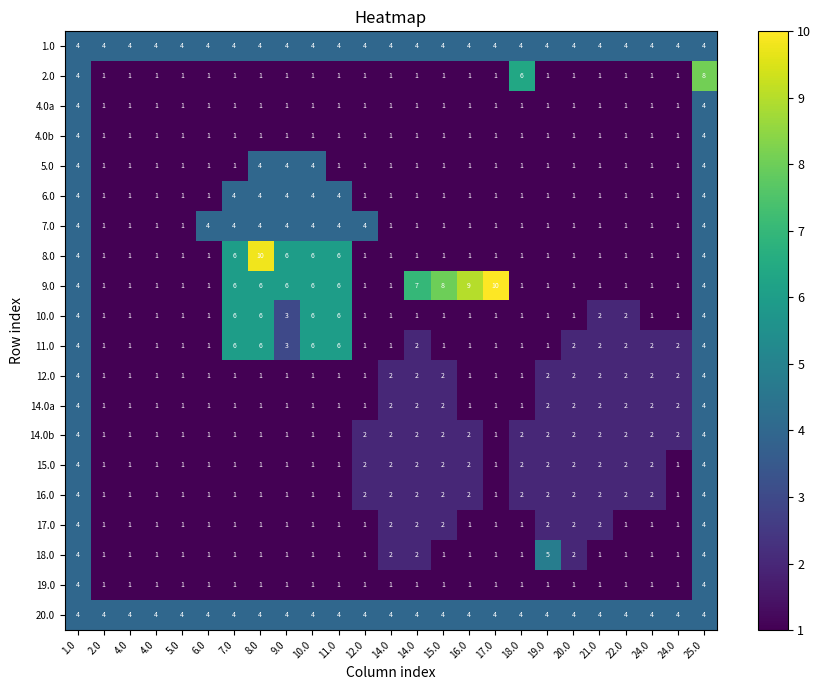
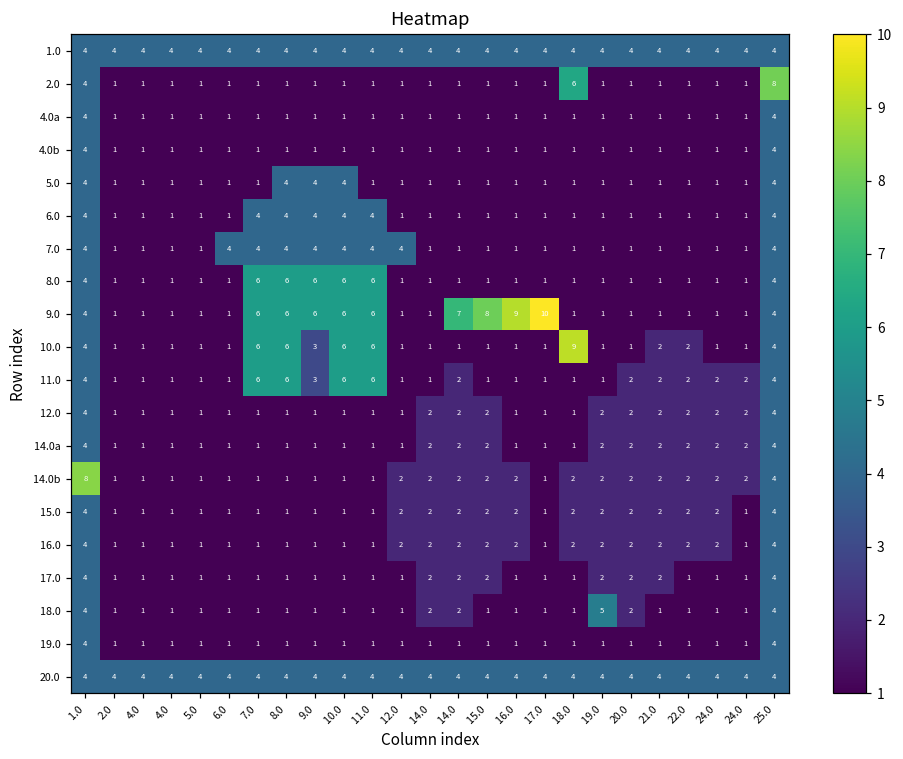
8.0, 8.0: 10 -> 6
10.0, 18.0: 1 -> 9
14.0b, 1.0: 4 -> 8
